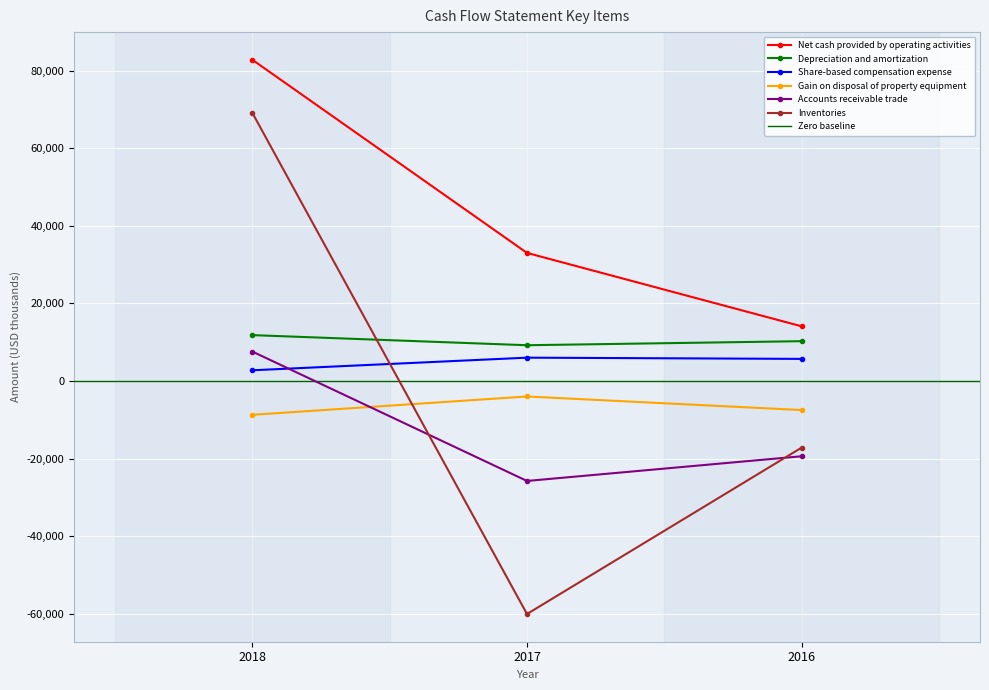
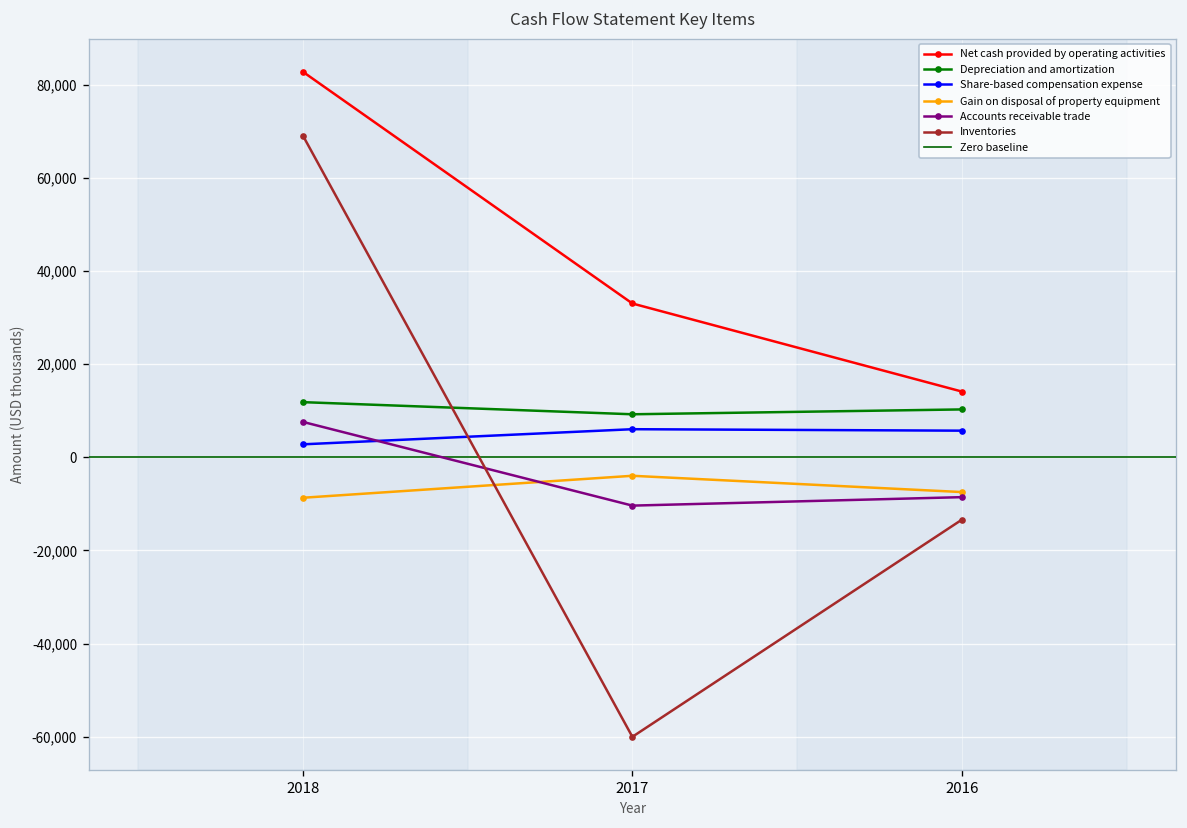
Accounts receivable trade, 2017: -26,000 -> -10,000
Accounts receivable trade, 2016: -19,000 -> -9,000
Inventories, 2016: -17,000 -> -13,000
